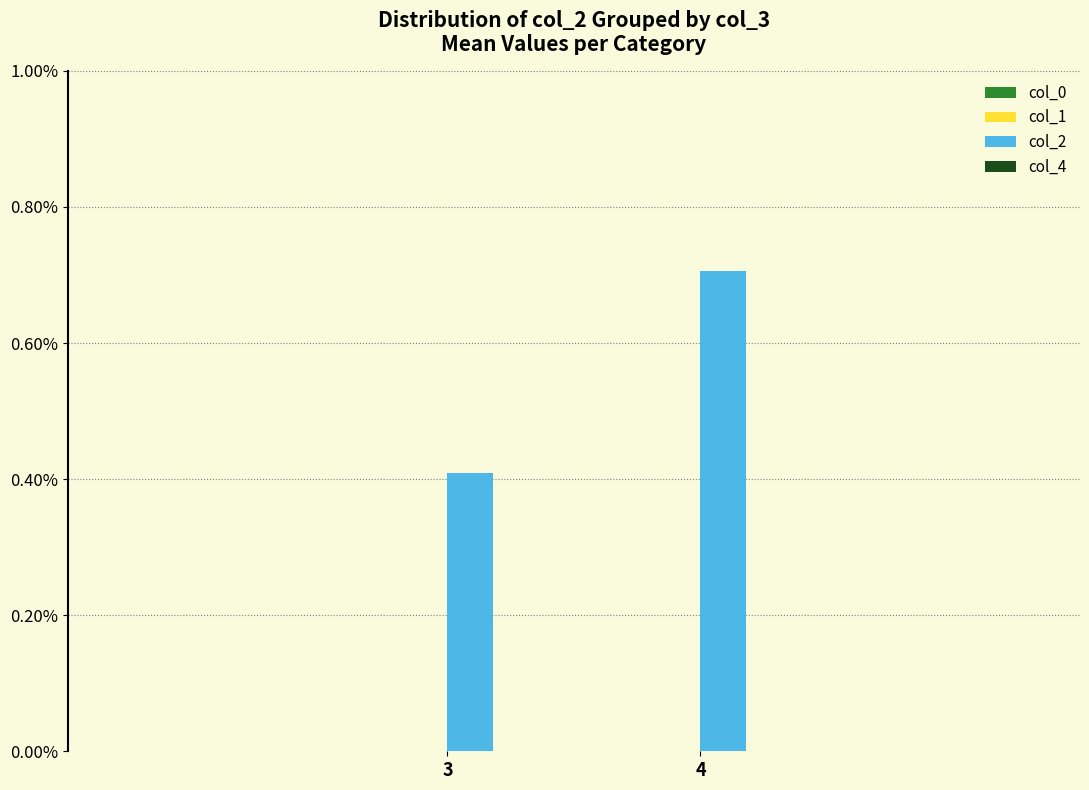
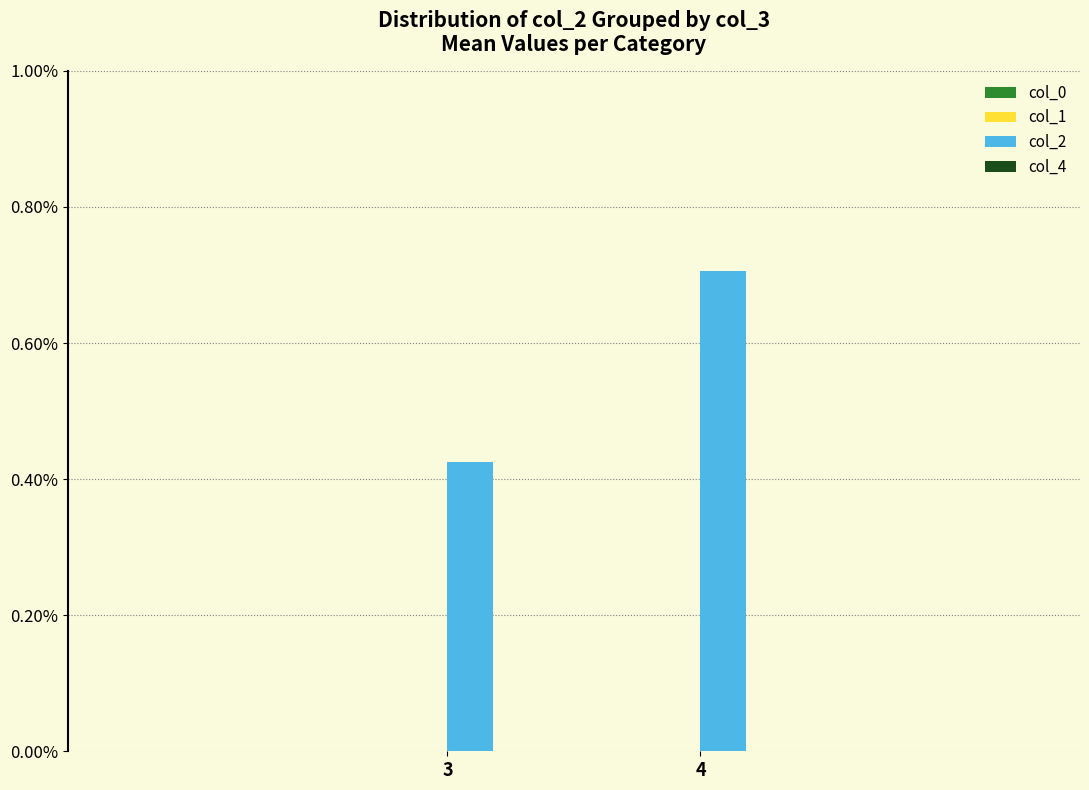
col_2, 3: 0.41% -> 0.42%
